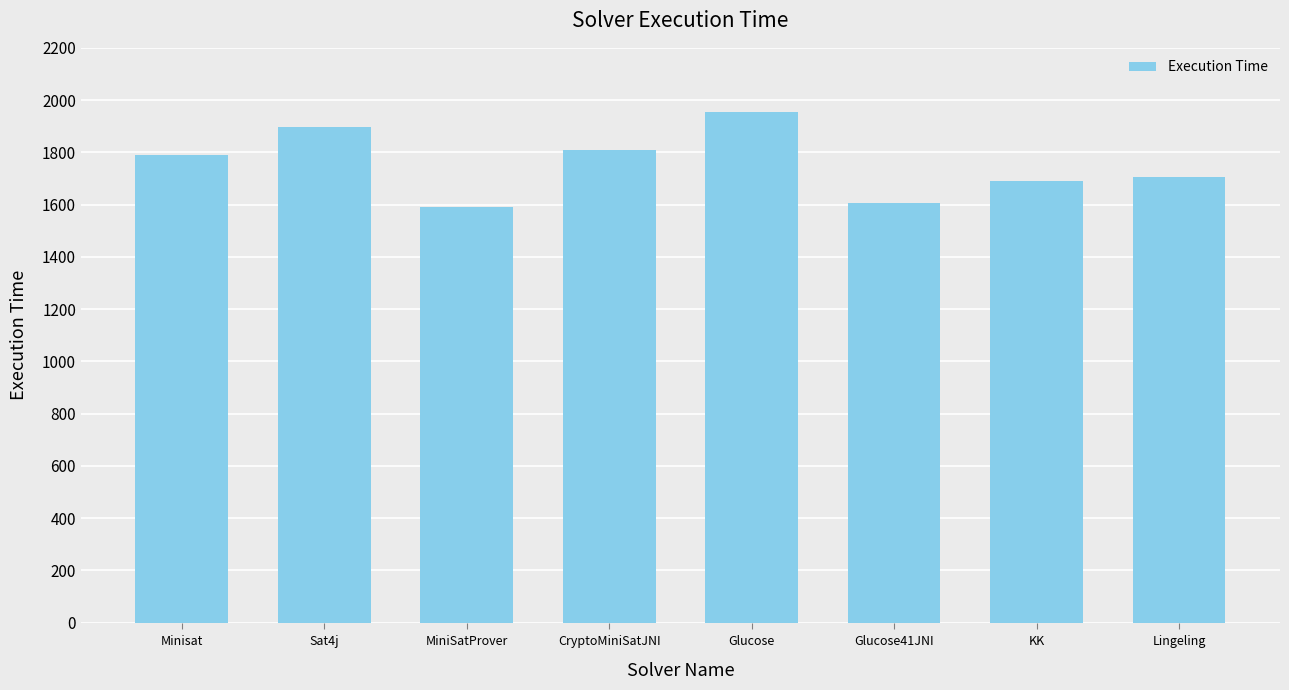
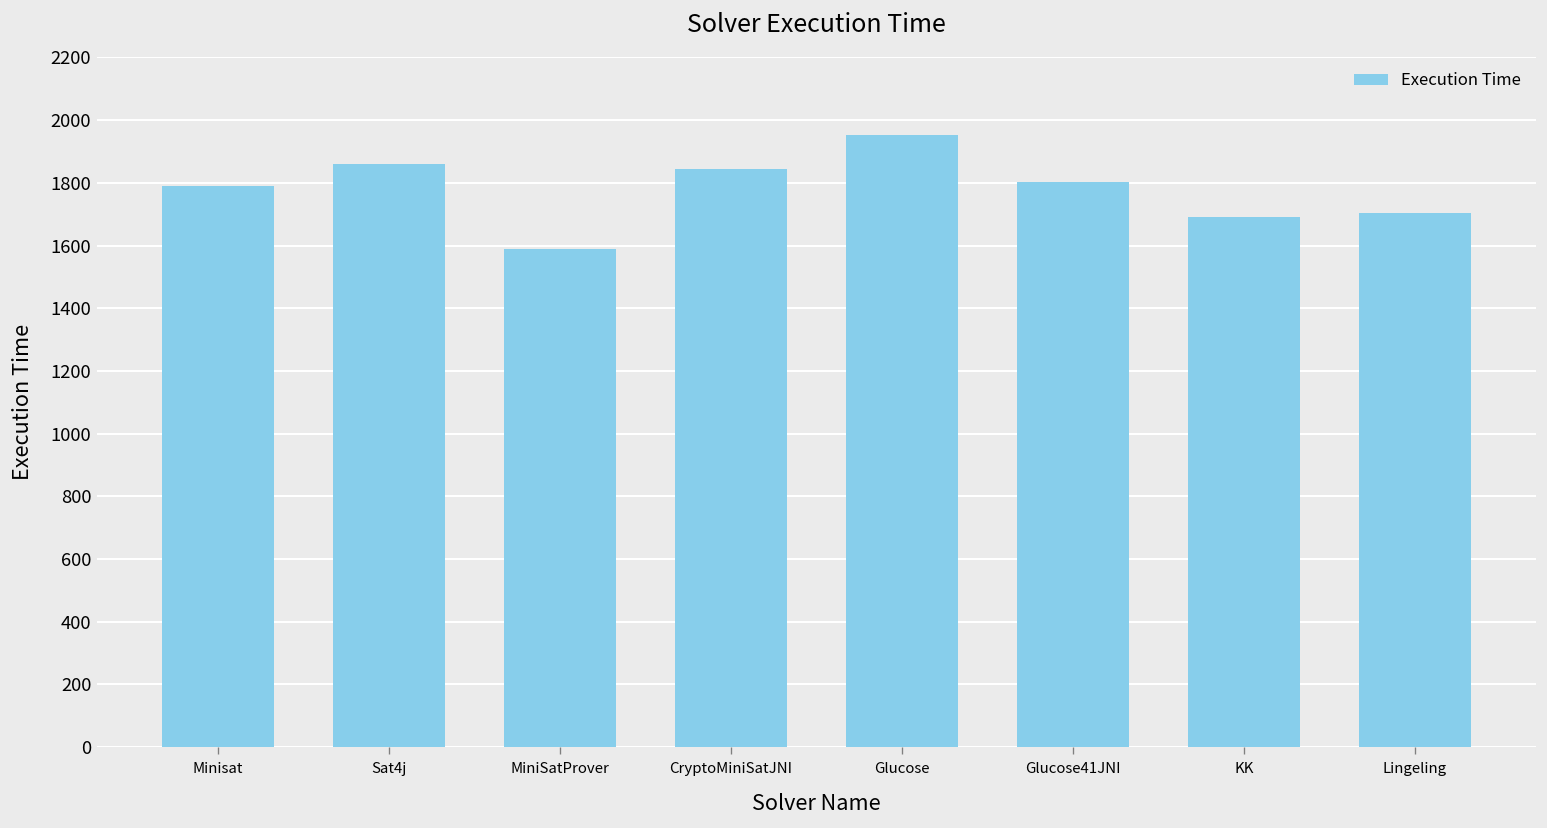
Sat4j: 1900 -> 1860
CryptoMiniSatJNI: 1810 -> 1840
Glucose41JNI: 1610 -> 1800
